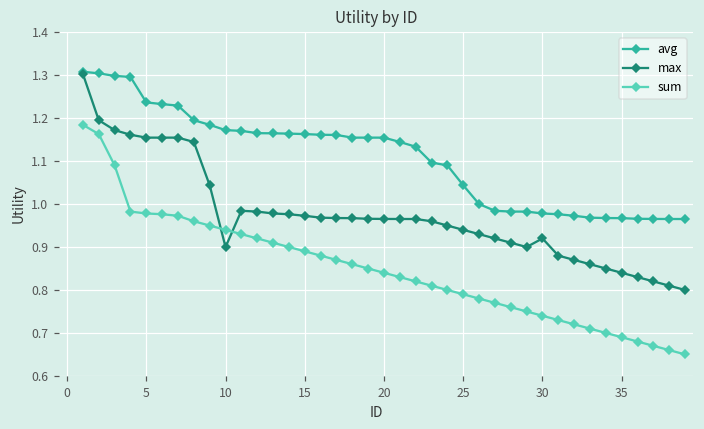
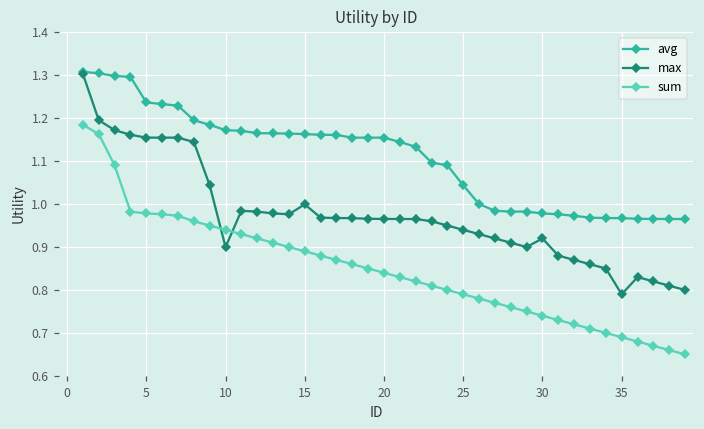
max, 15: 0.97 -> 1.00
max, 35: 0.84 -> 0.79
